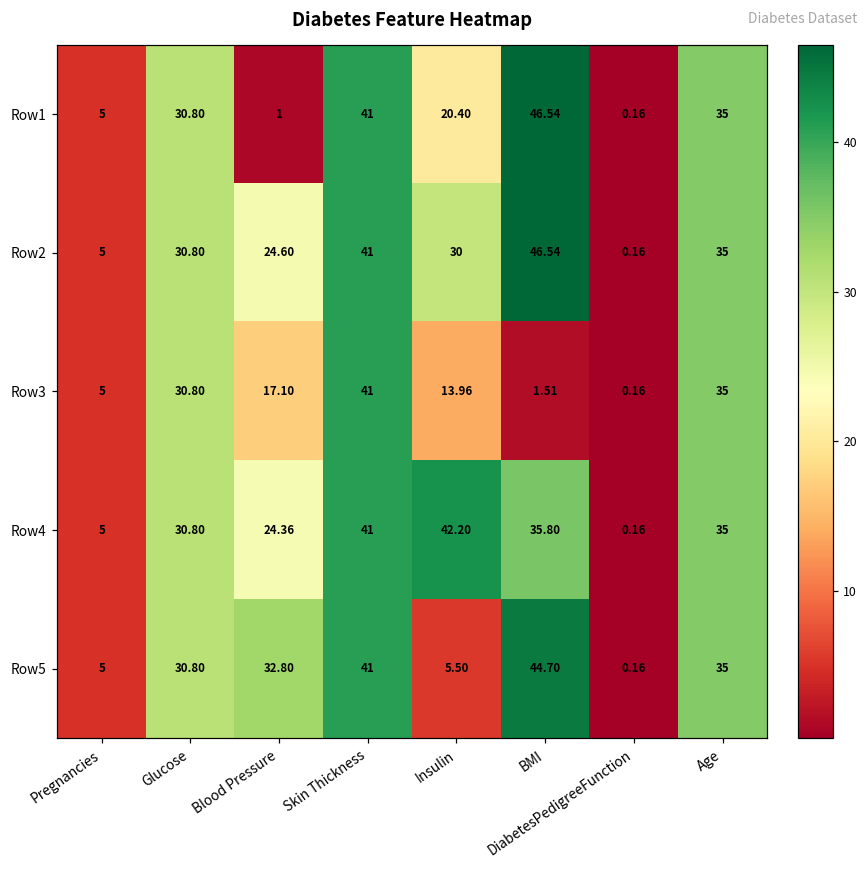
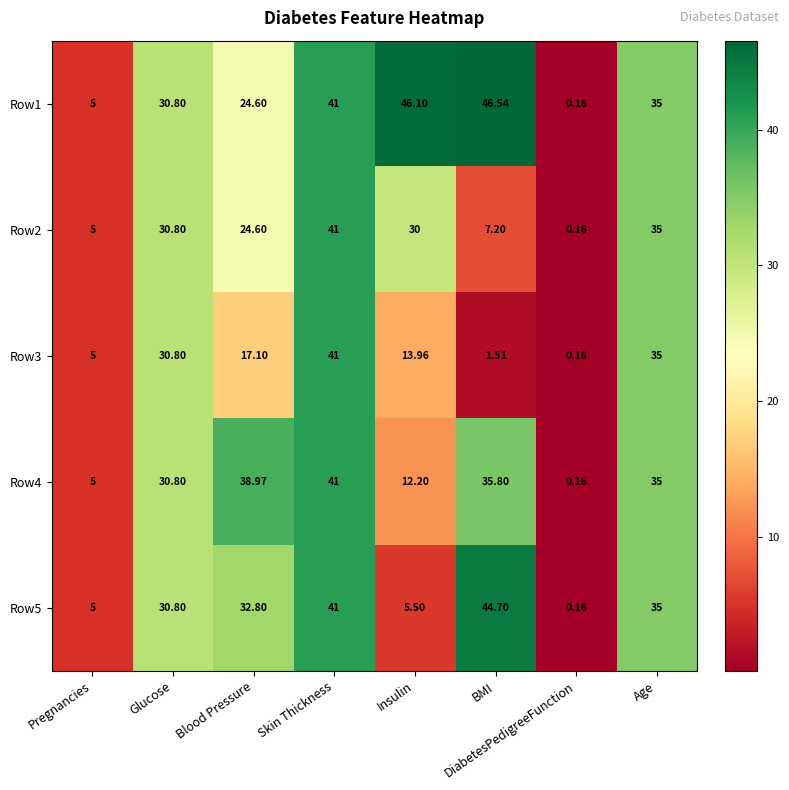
Row1, Blood Pressure: 1 -> 24.60
Row1, Insulin: 20.40 -> 46.10
Row2, BMI: 46.54 -> 7.20
Row4, Blood Pressure: 24.36 -> 38.97
Row4, Insulin: 42.20 -> 12.20
